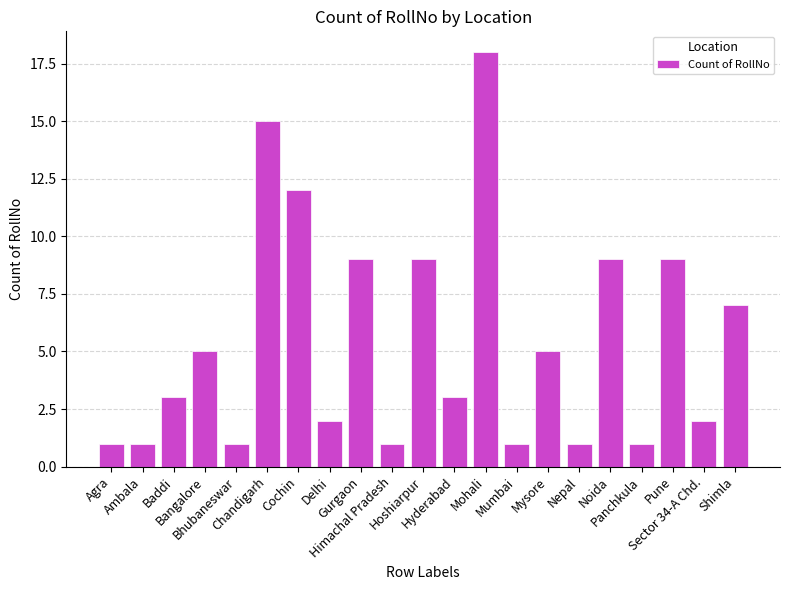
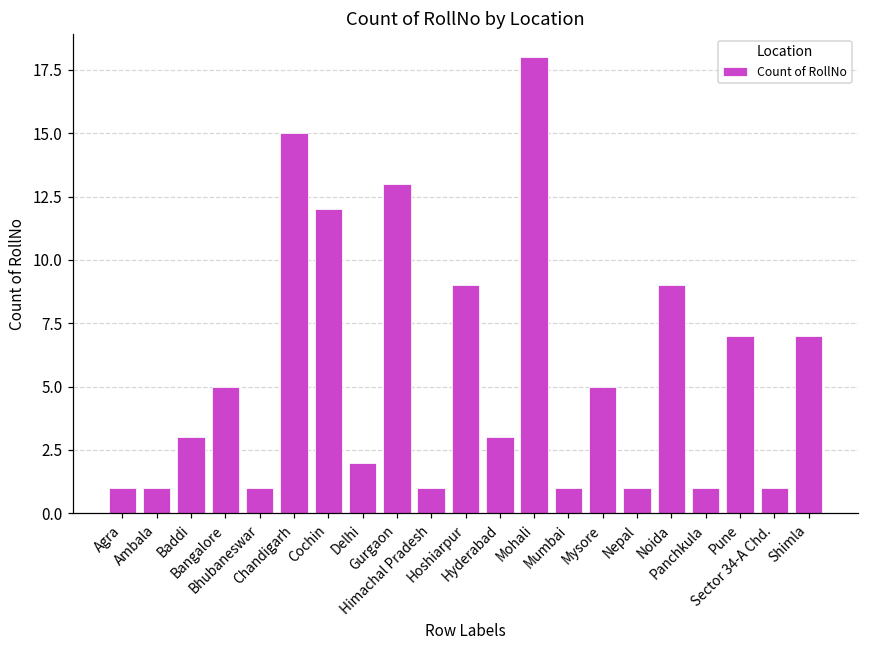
Gurgaon: 9 -> 13
Pune: 9 -> 7
Sector 34-A Chd.: 2 -> 1
